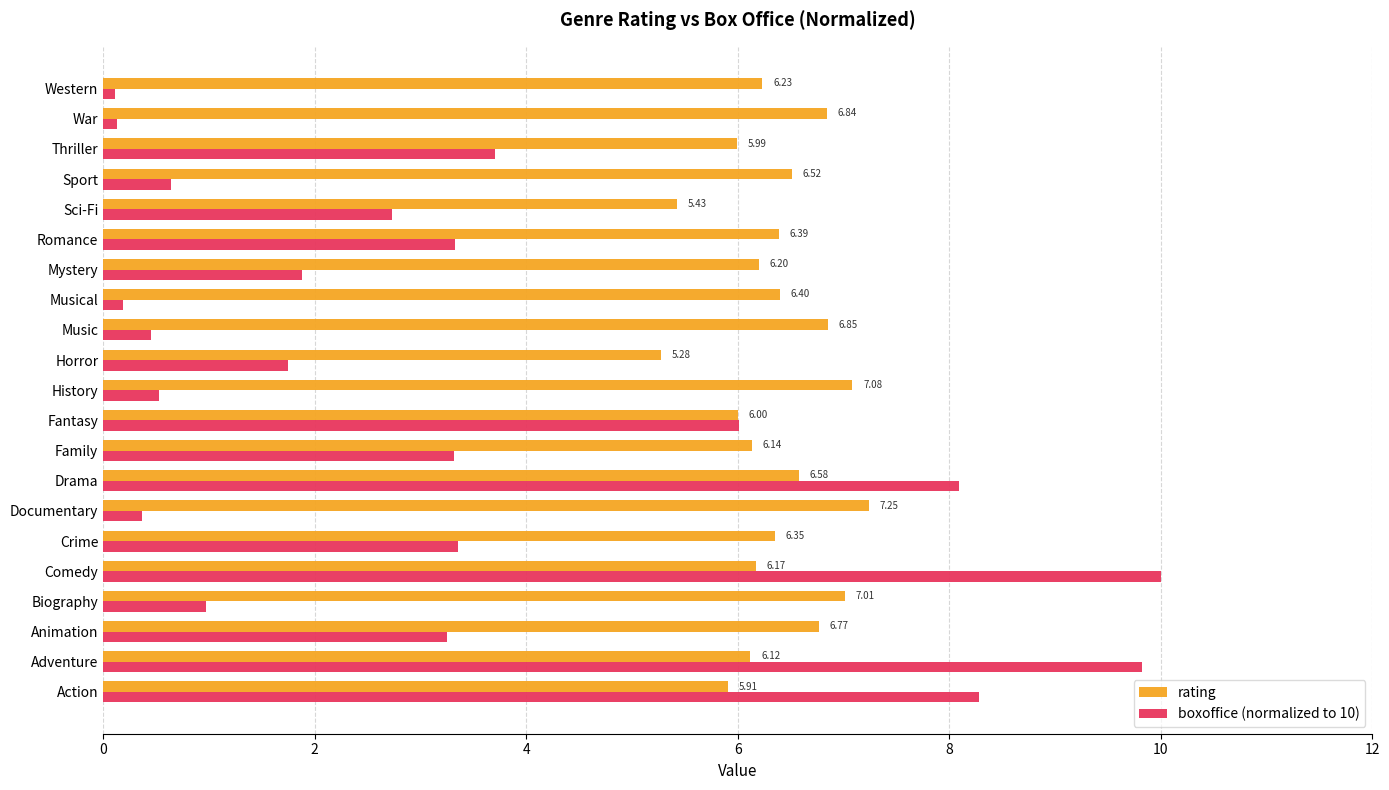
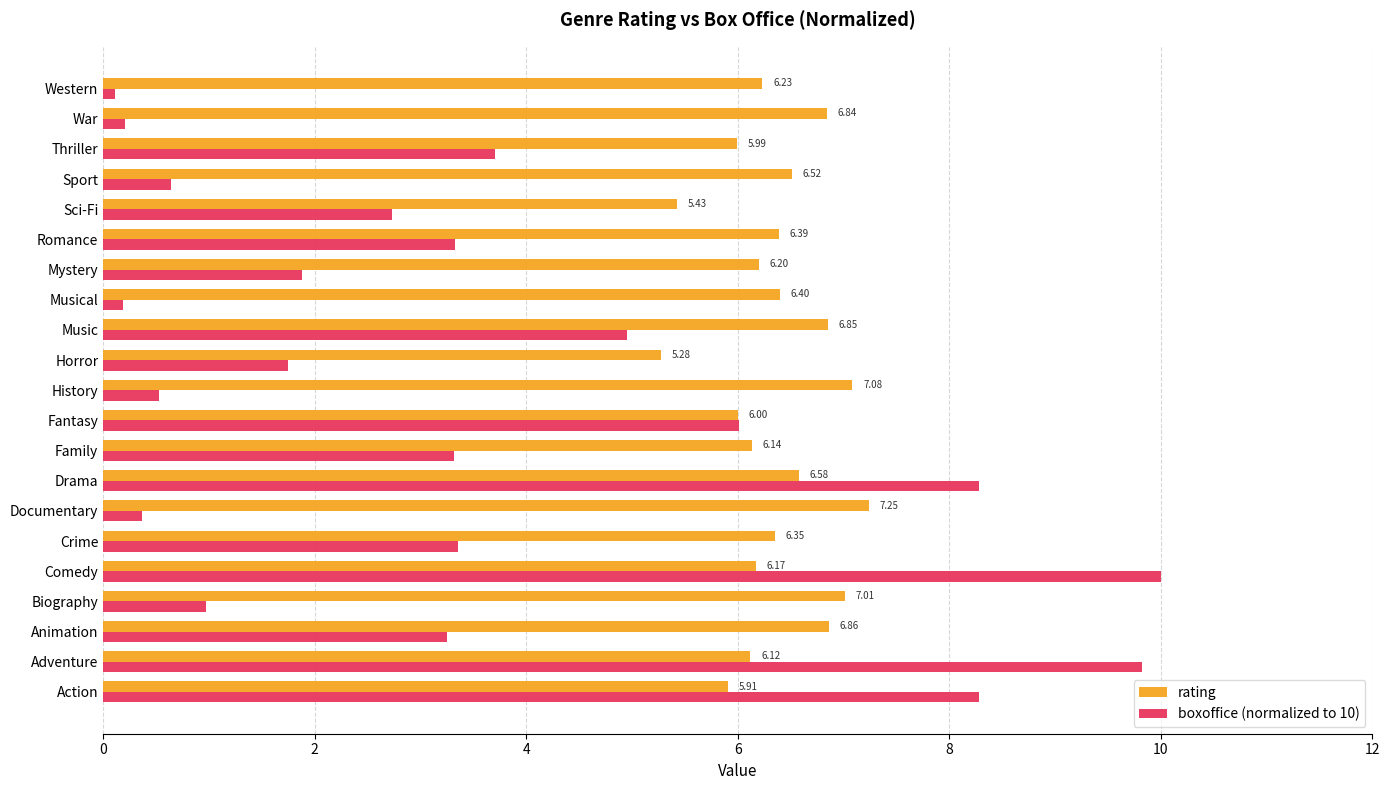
boxoffice (normalized to 10), War: 0.13 -> 0.21
boxoffice (normalized to 10), Music: 0.45 -> 4.95
boxoffice (normalized to 10), Drama: 8.09 -> 8.29
rating, Animation: 6.77 -> 6.86
